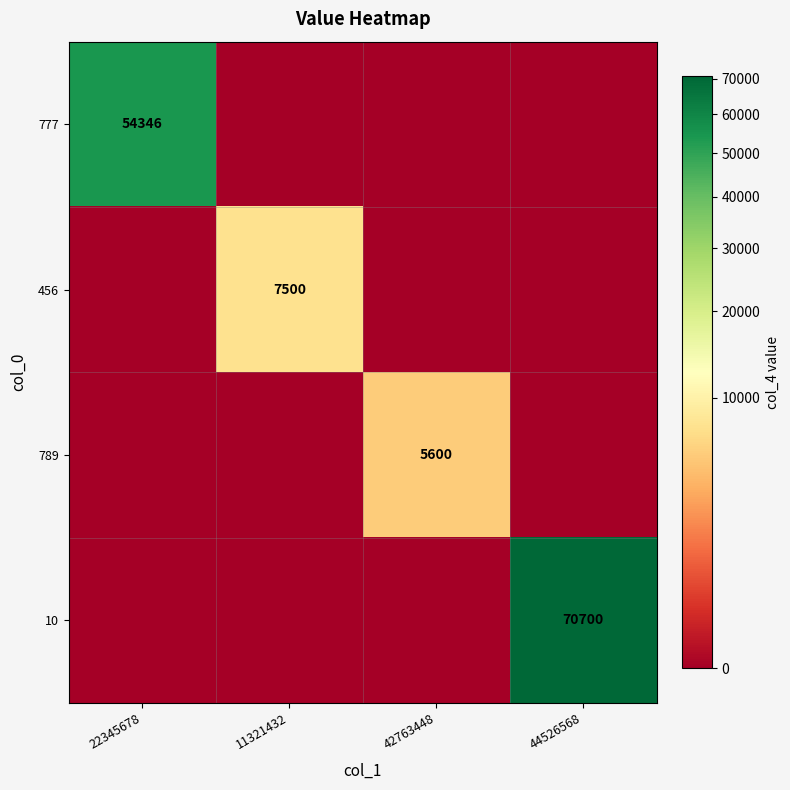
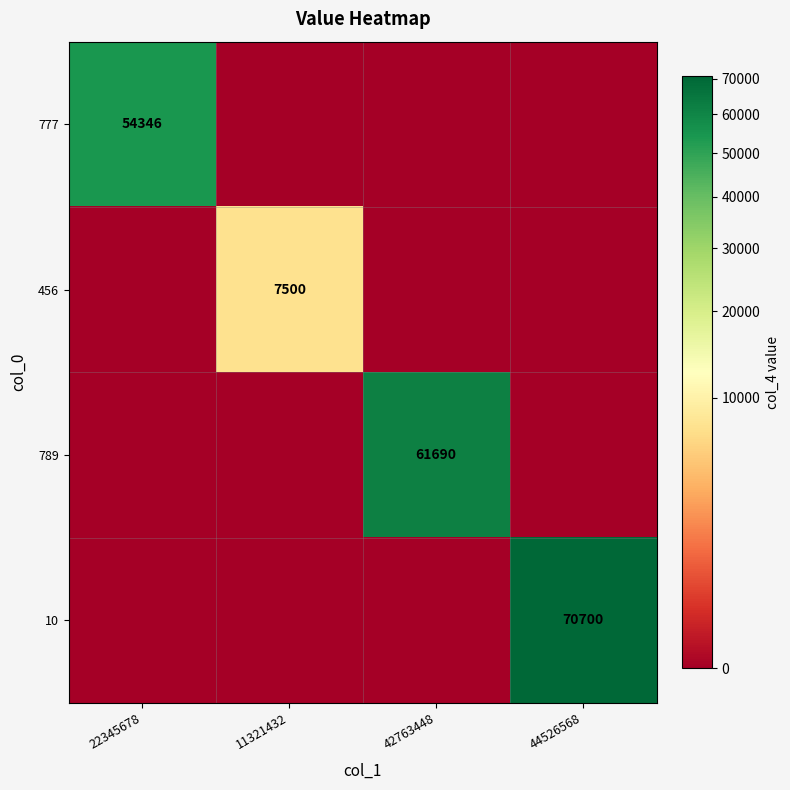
789, 42763448: 5600 -> 61690
